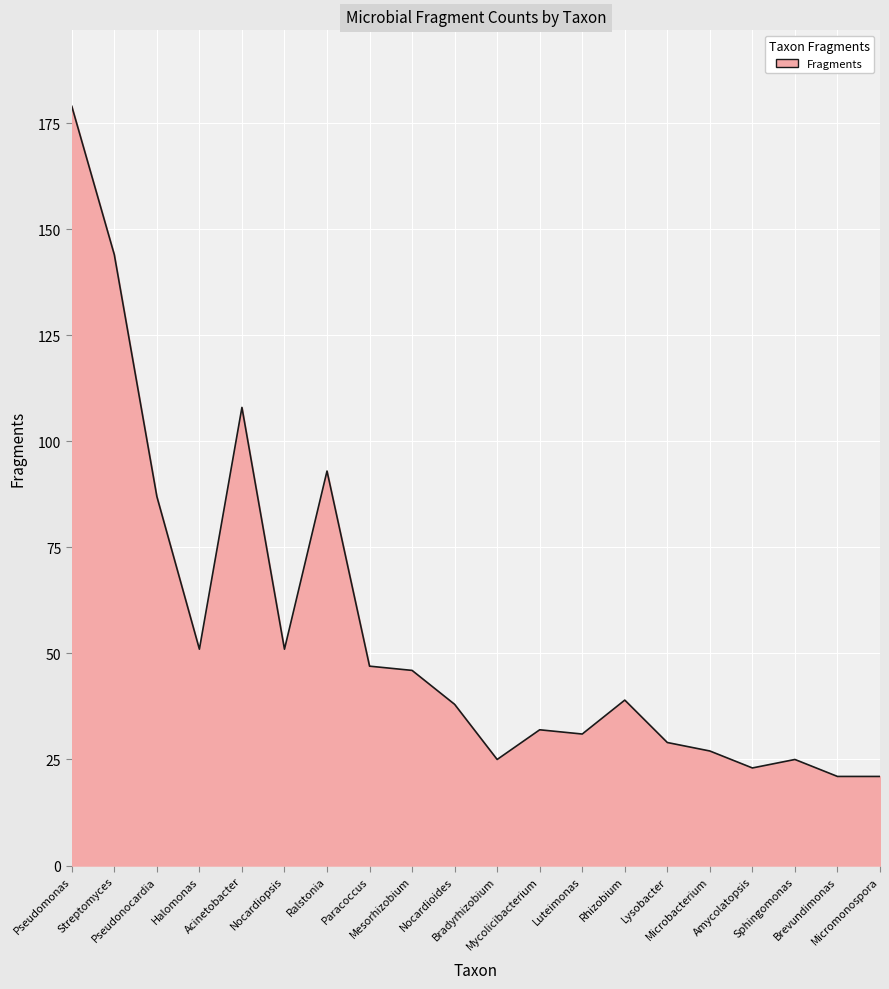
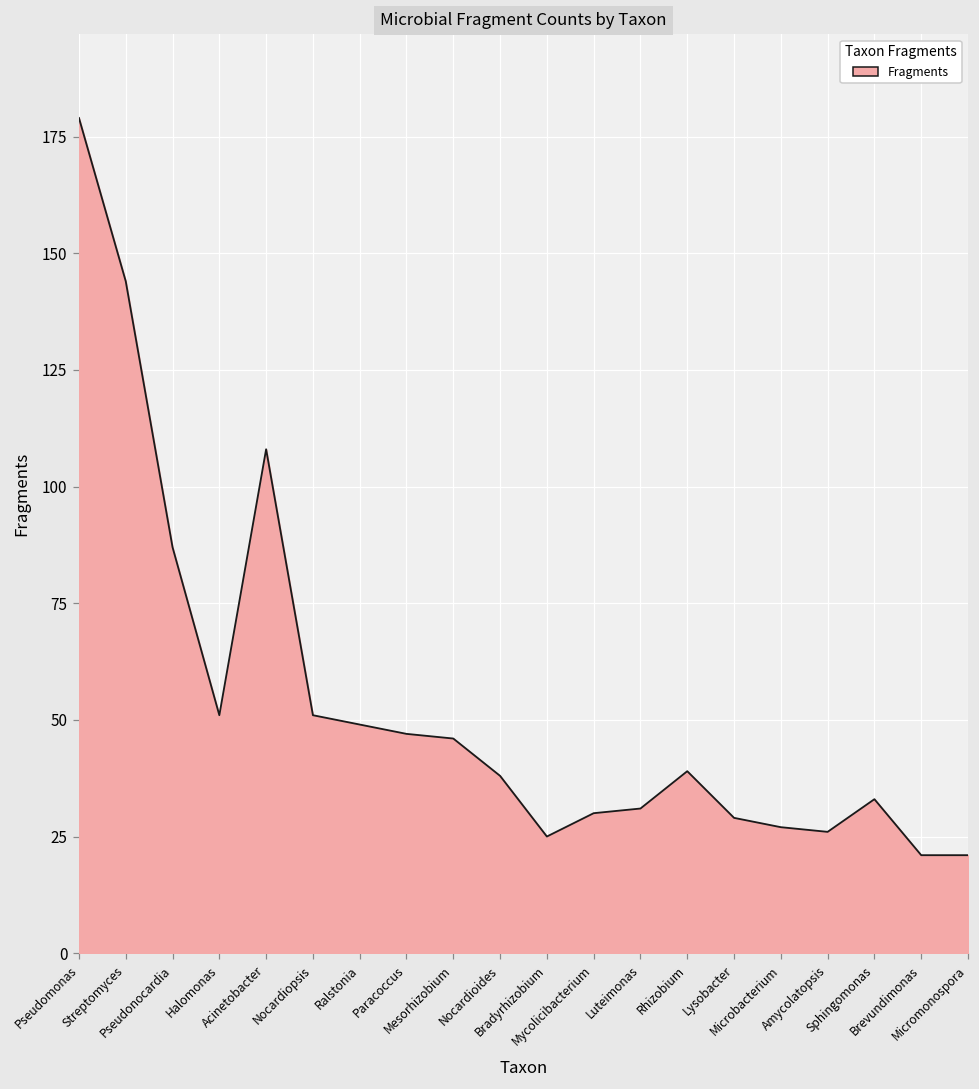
Ralstonia: 93 -> 49
Mycolicibacterium: 32 -> 30
Amycolatopsis: 23 -> 26
Sphingomonas: 25 -> 33
